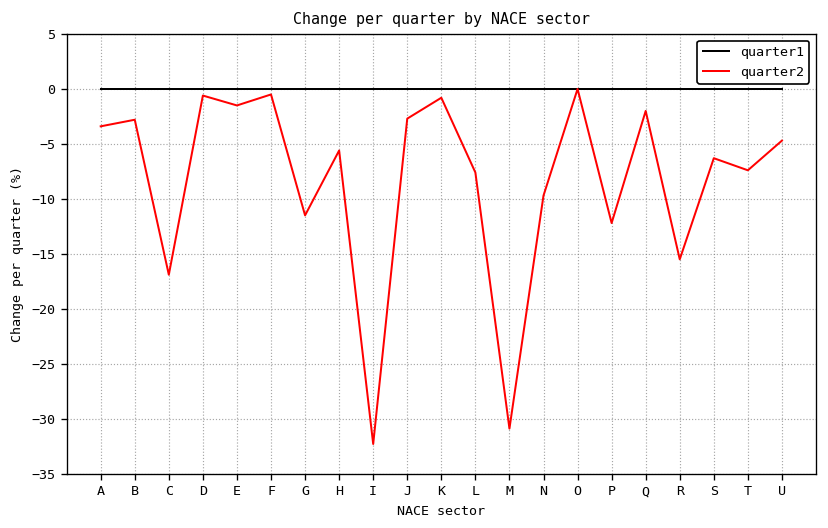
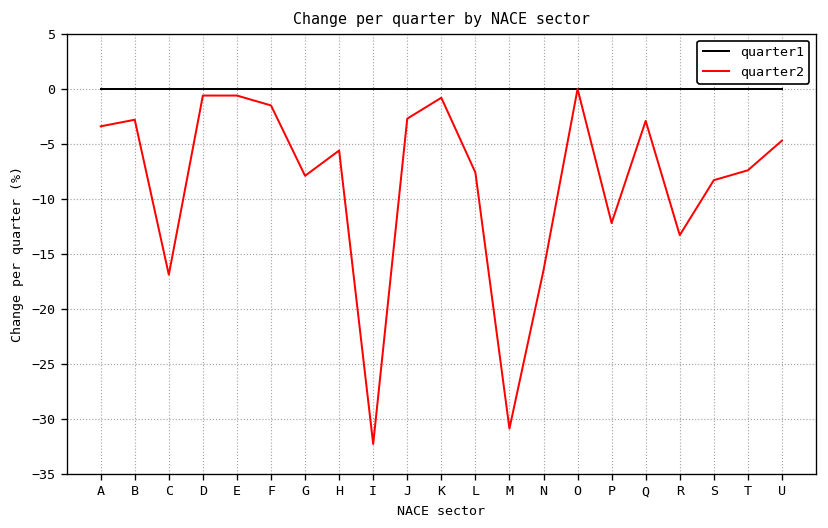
quarter2, E: -2 -> -1
quarter2, F: -1 -> -2
quarter2, G: -12 -> -8
quarter2, N: -10 -> -17
quarter2, Q: -2 -> -3
quarter2, R: -16 -> -13
quarter2, S: -6 -> -8
